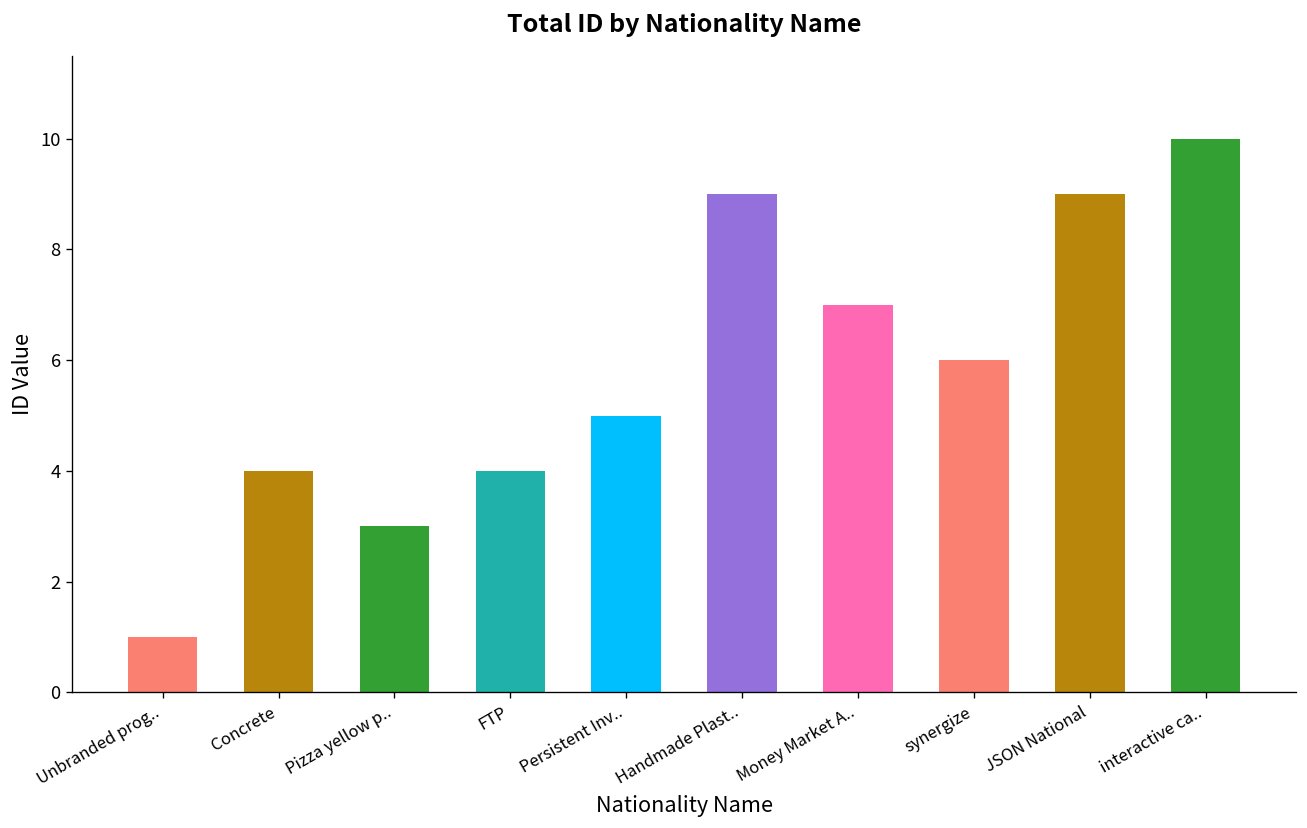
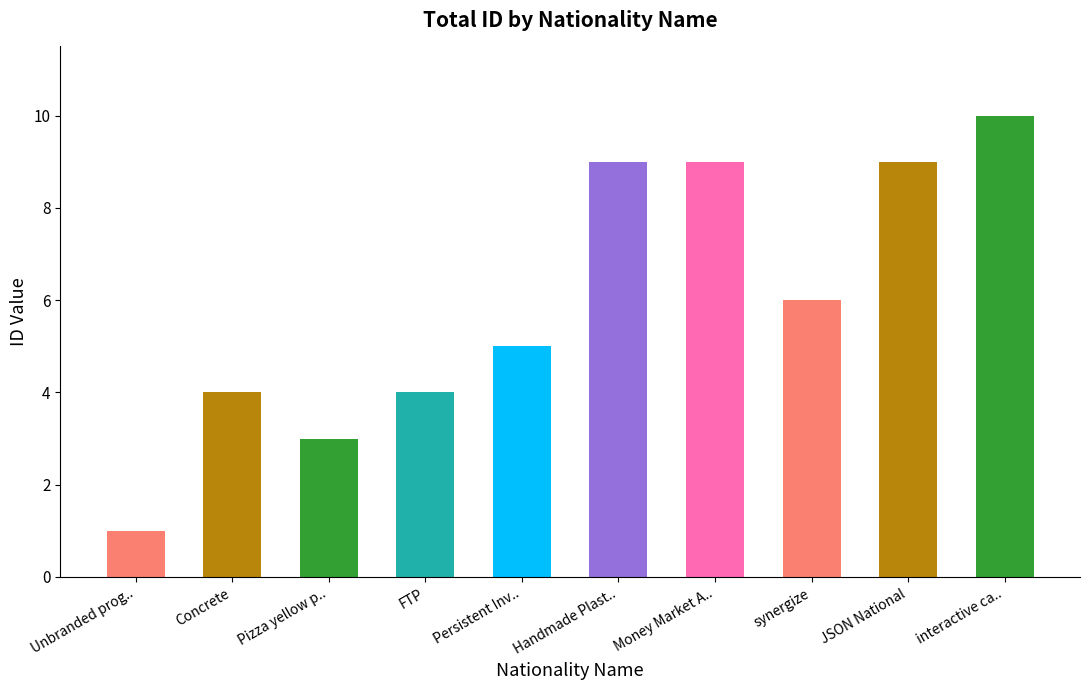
Money Market A..: 7 -> 9
